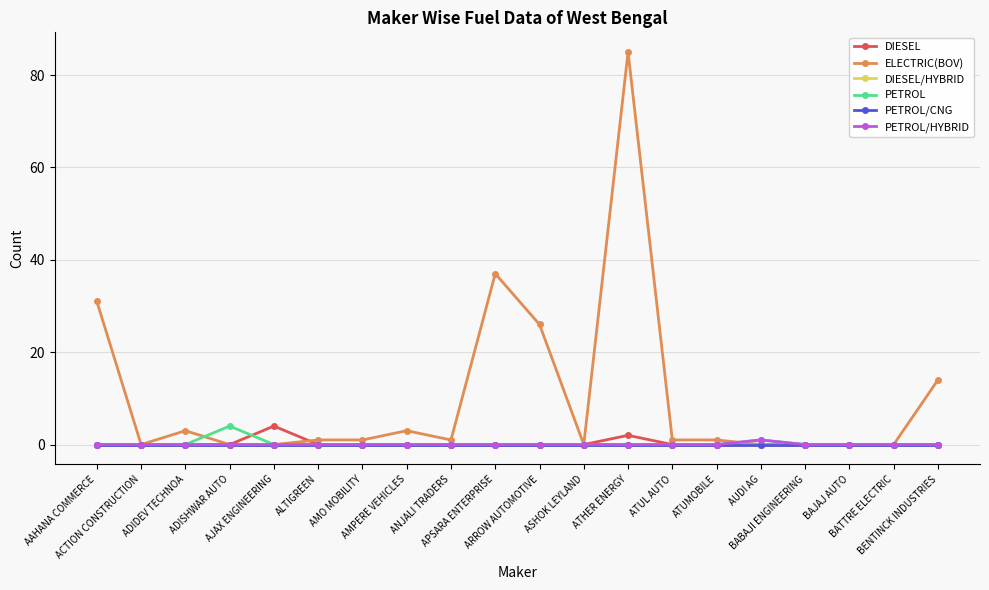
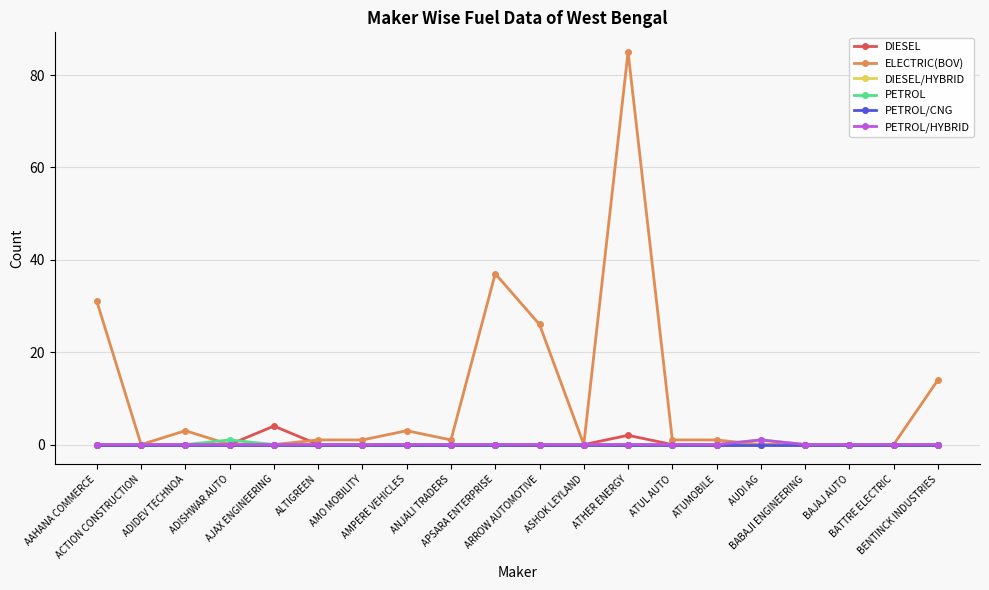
PETROL, ADISHWAR AUTO: 4 -> 1
